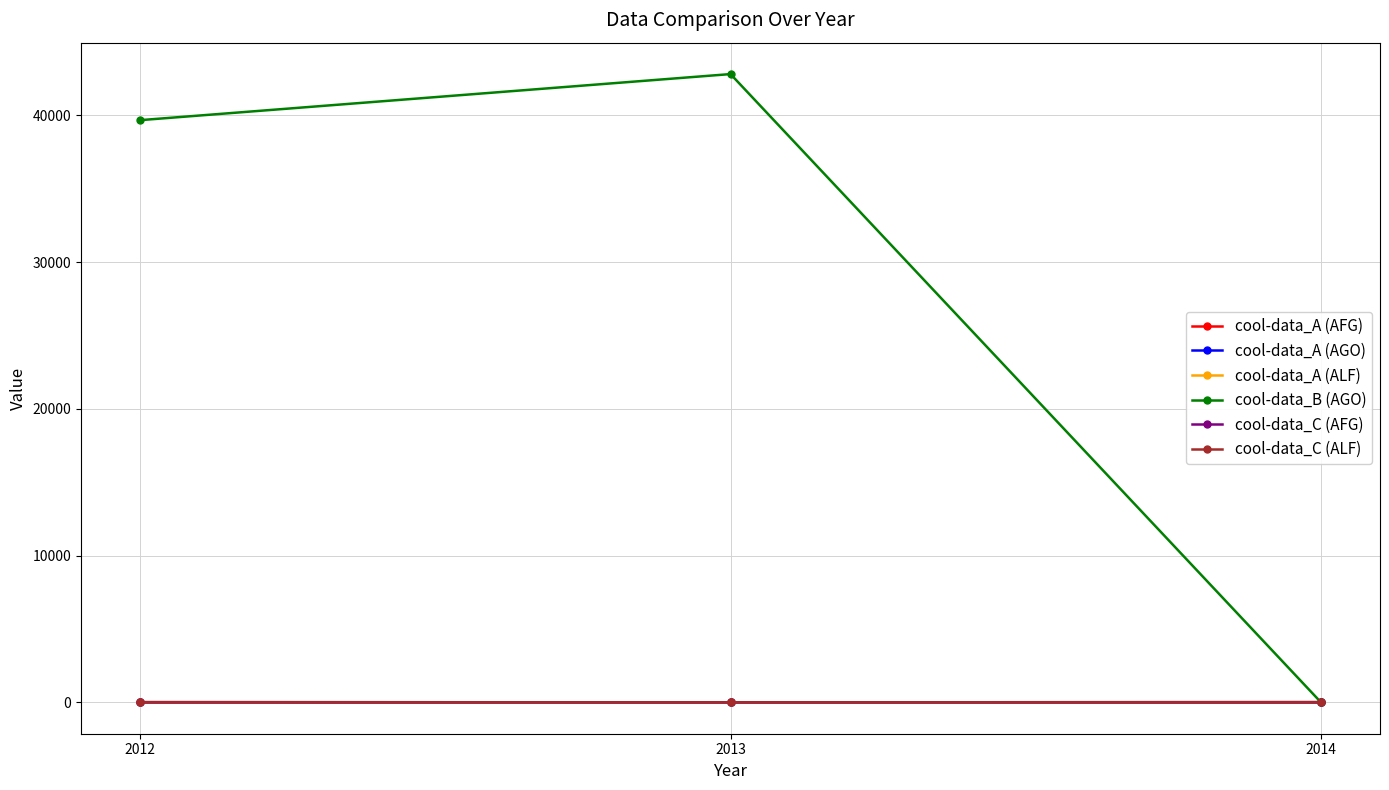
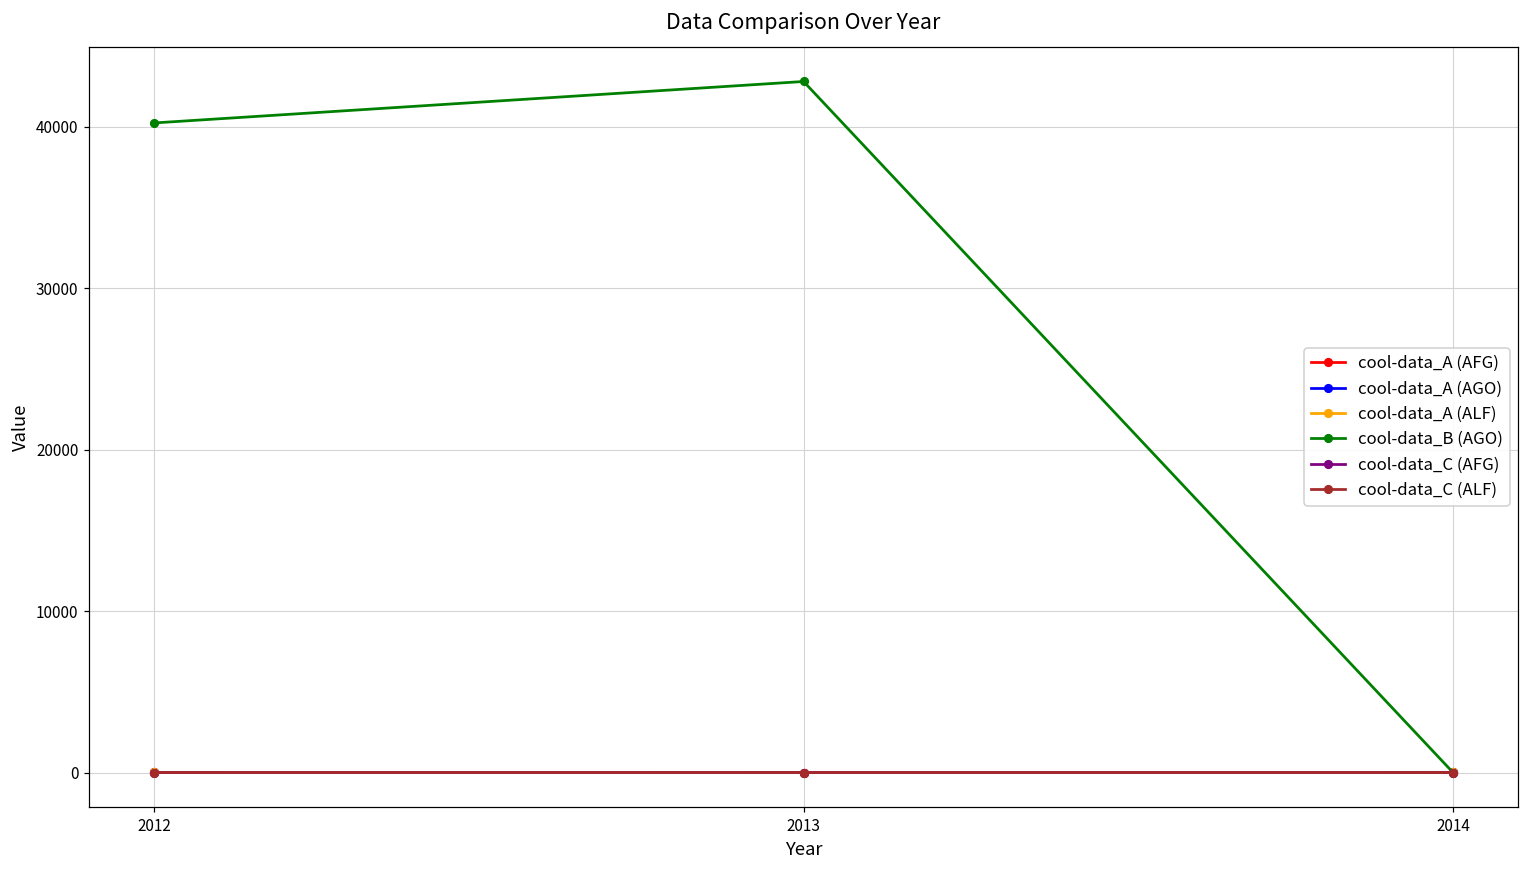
cool-data_B (AGO), 2012: 39700 -> 40200
